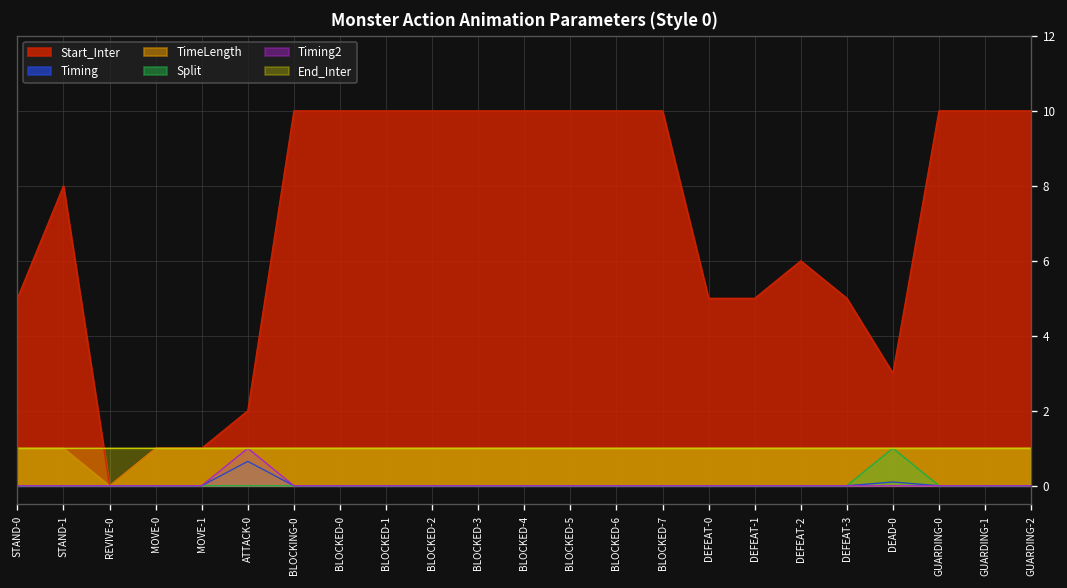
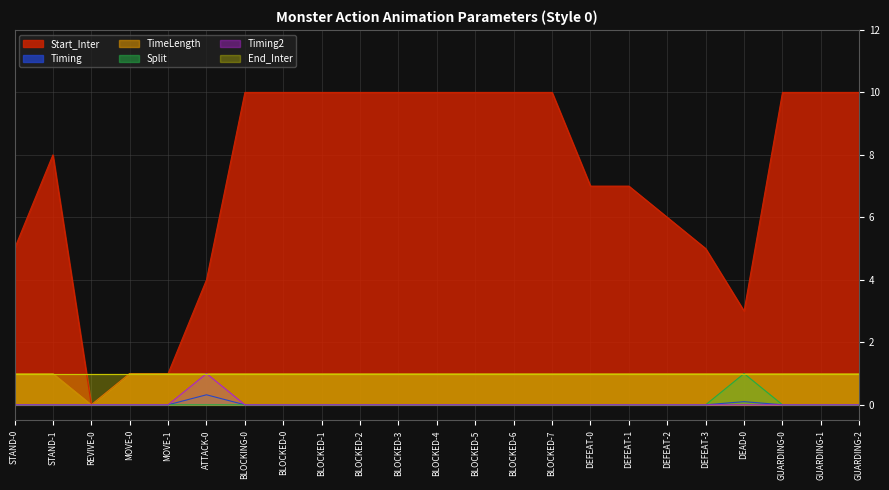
Start_Inter, ATTACK-0: 2 -> 4
Timing, ATTACK-0: 0.7 -> 0.3
Start_Inter, DEFEAT-0: 5 -> 7
Start_Inter, DEFEAT-1: 5 -> 7
